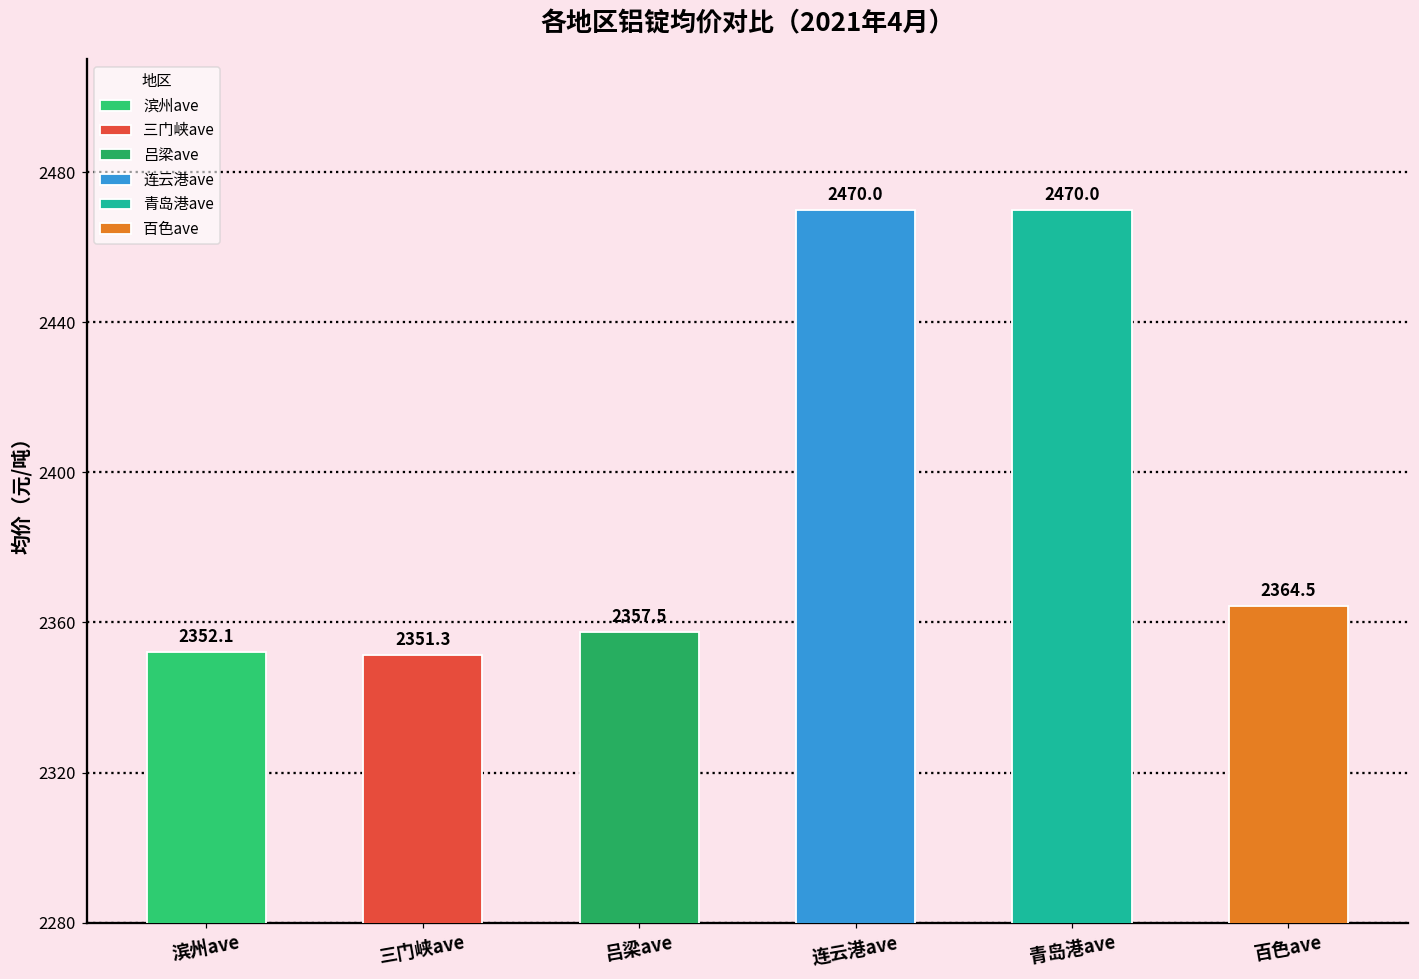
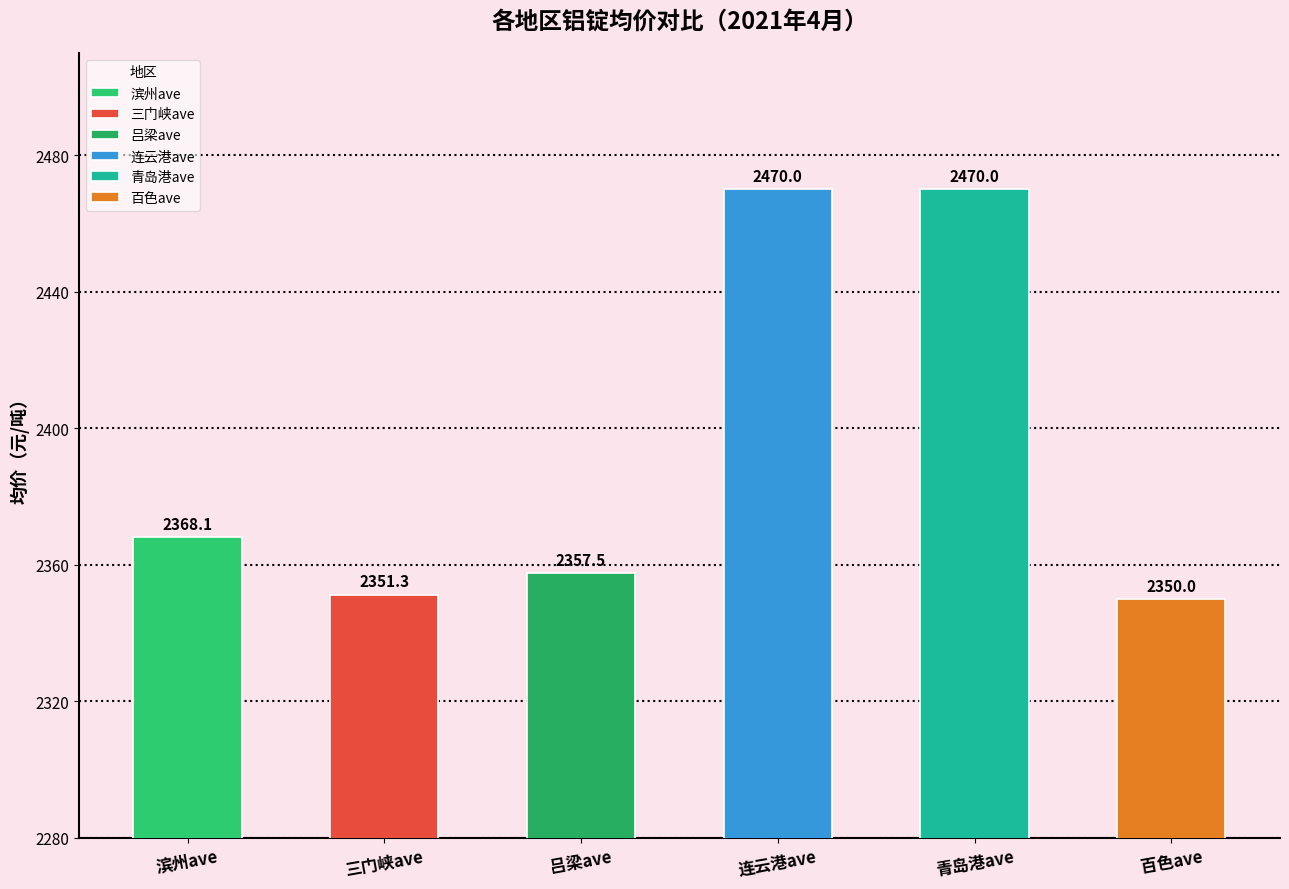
滨州ave: 2352.1 -> 2368.1
百色ave: 2364.5 -> 2350.0
